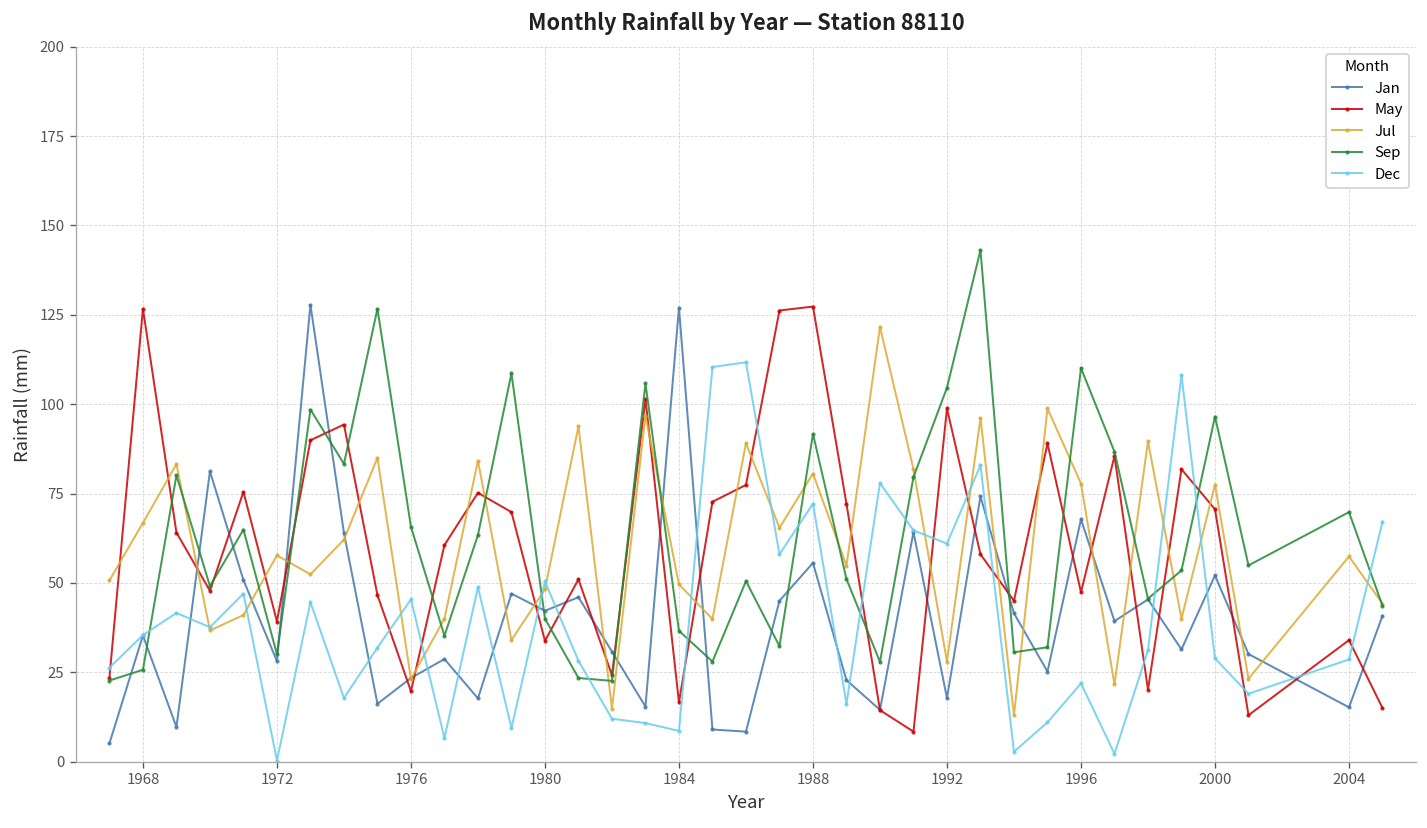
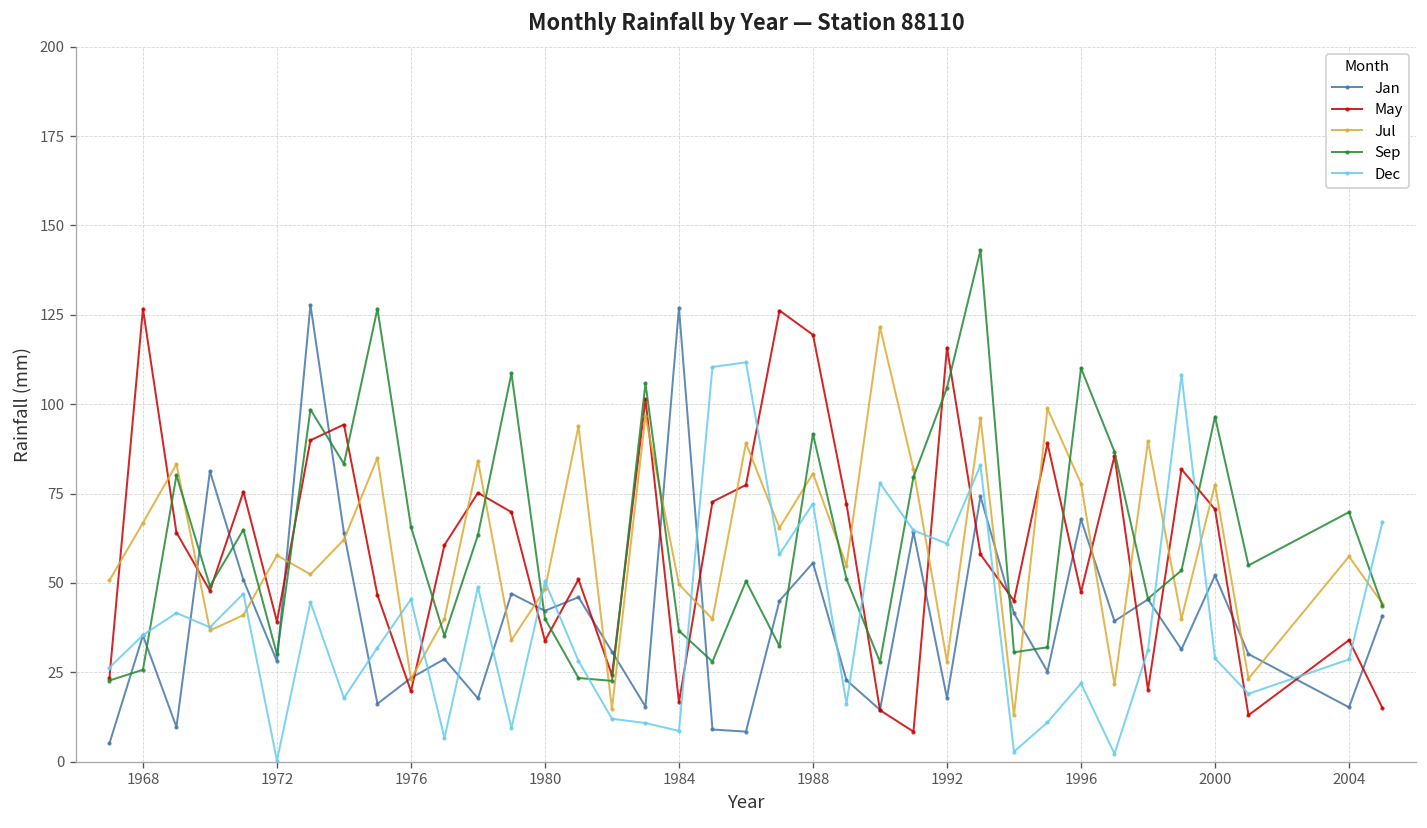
May, 1988: 127 -> 119
May, 1992: 99 -> 116
